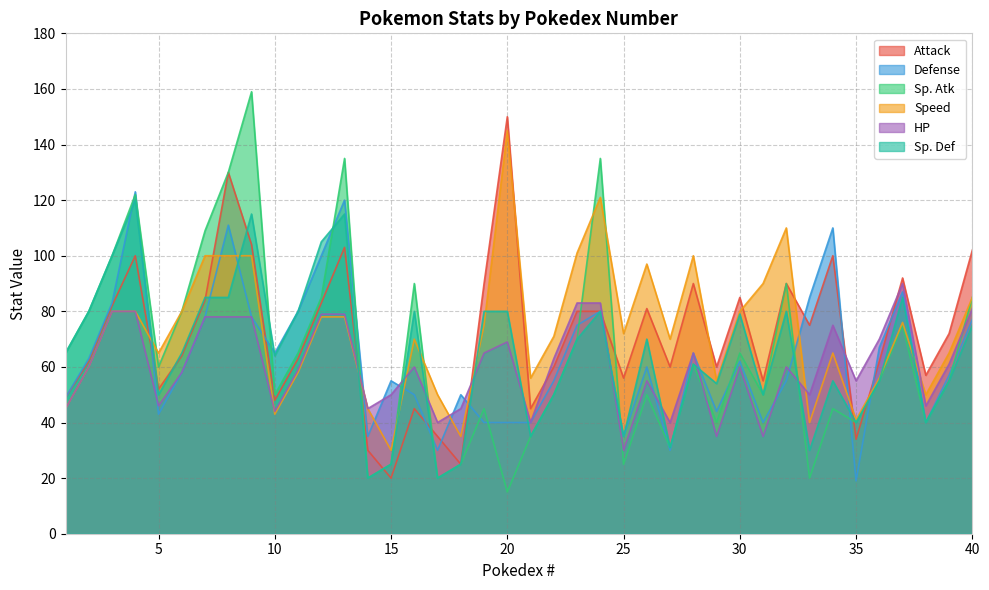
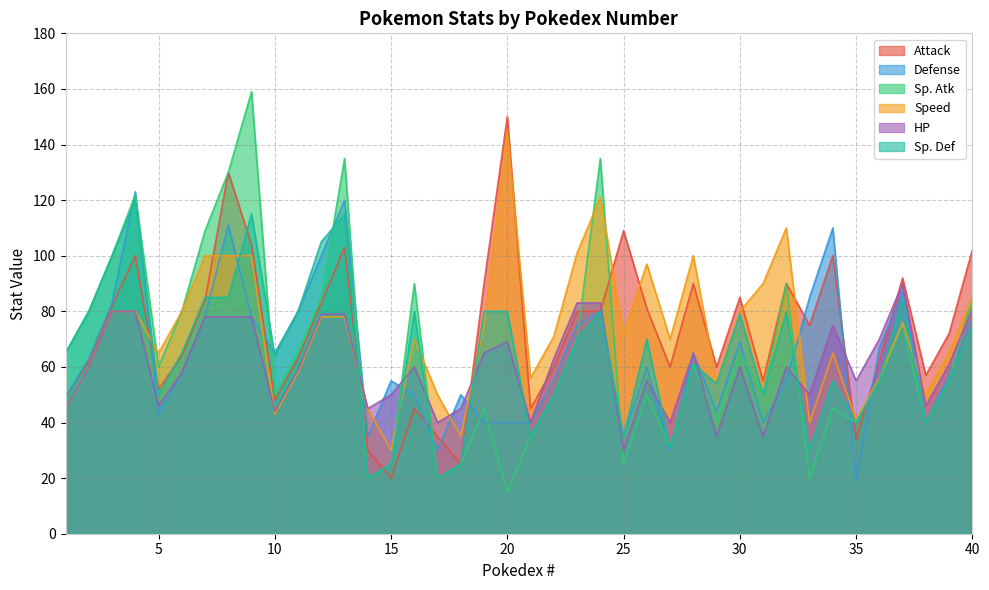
Attack, 25: 56 -> 109
Defense, 30: 62 -> 69
